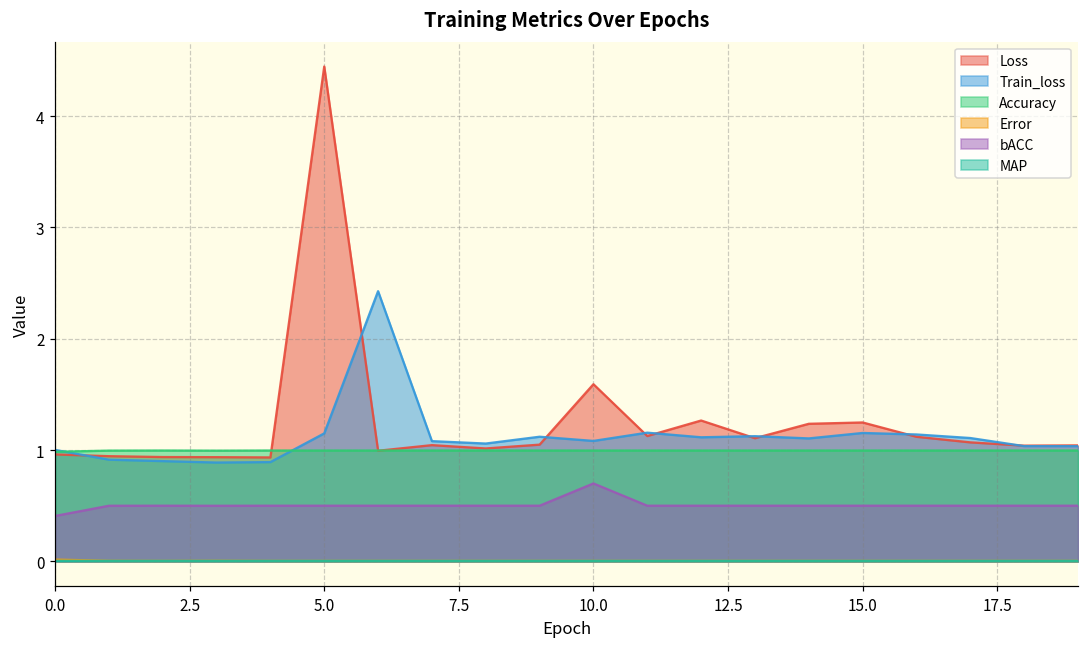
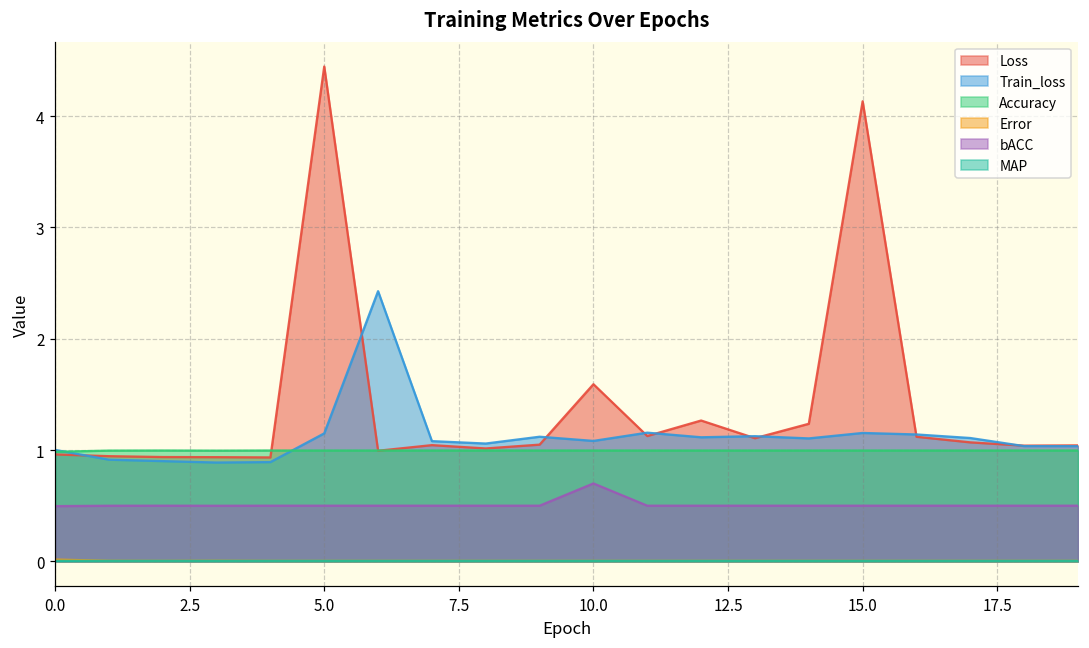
bACC, 0.0: 0.41 -> 0.50
Loss, 15.0: 1.25 -> 4.13
